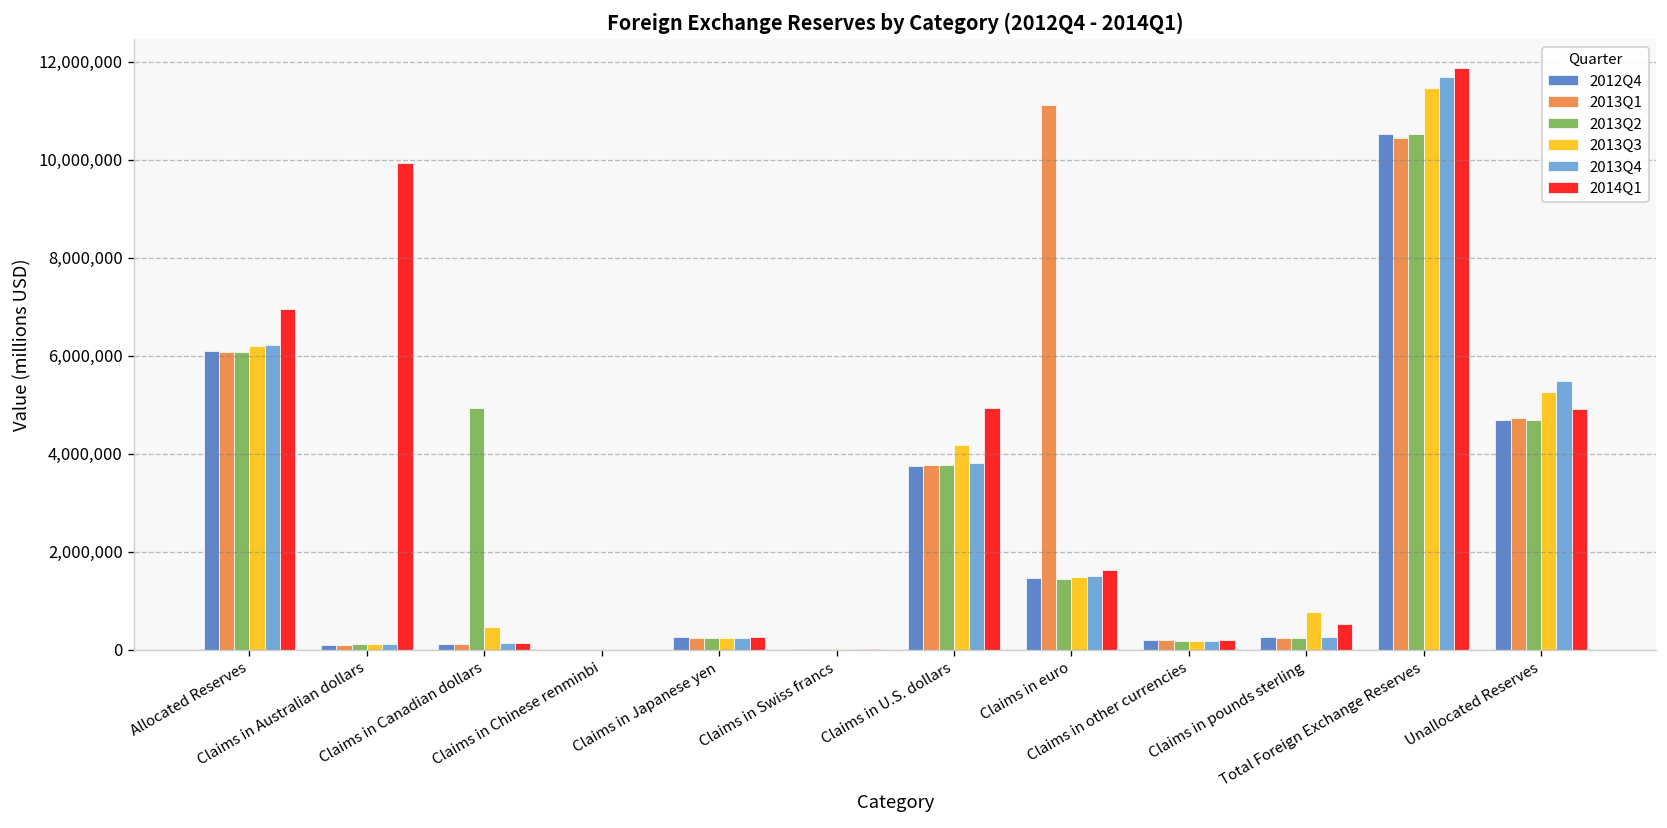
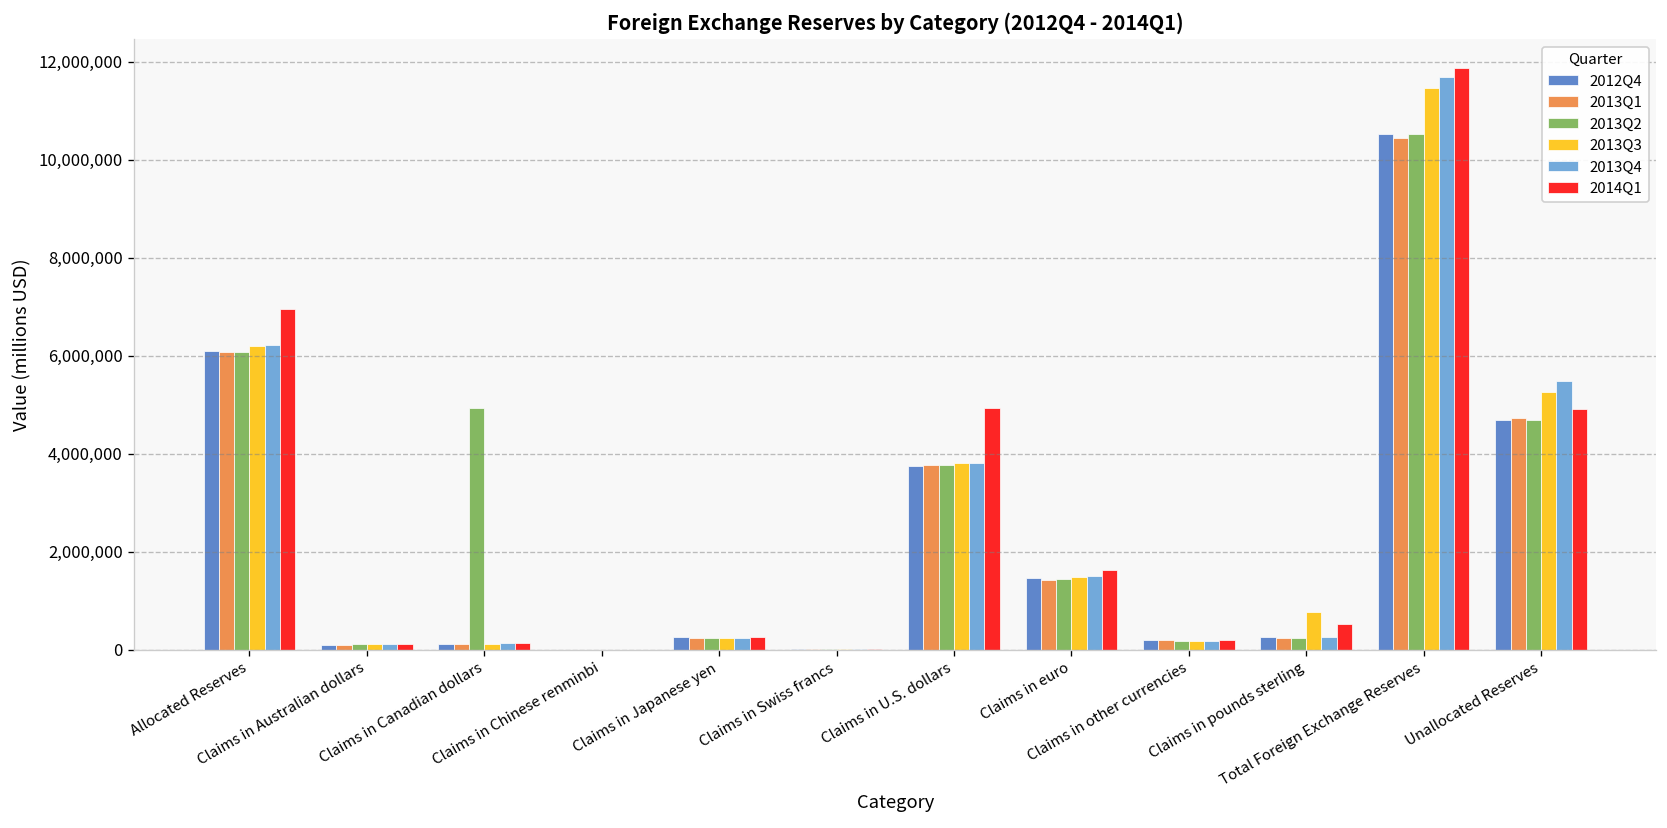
2014Q1, Claims in Australian dollars: 9,900,000 -> 100,000
2013Q3, Claims in Canadian dollars: 500,000 -> 100,000
2013Q3, Claims in U.S. dollars: 4,200,000 -> 3,800,000
2013Q1, Claims in euro: 11,100,000 -> 1,400,000
